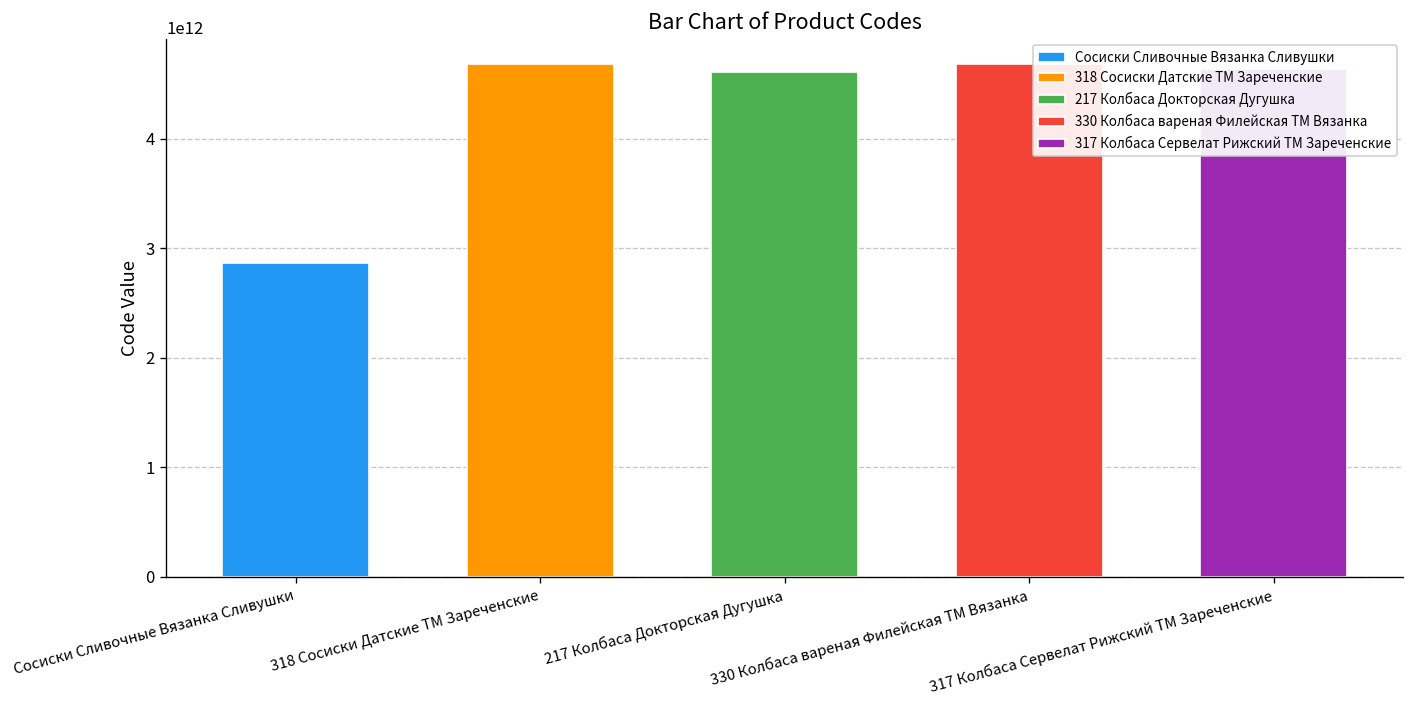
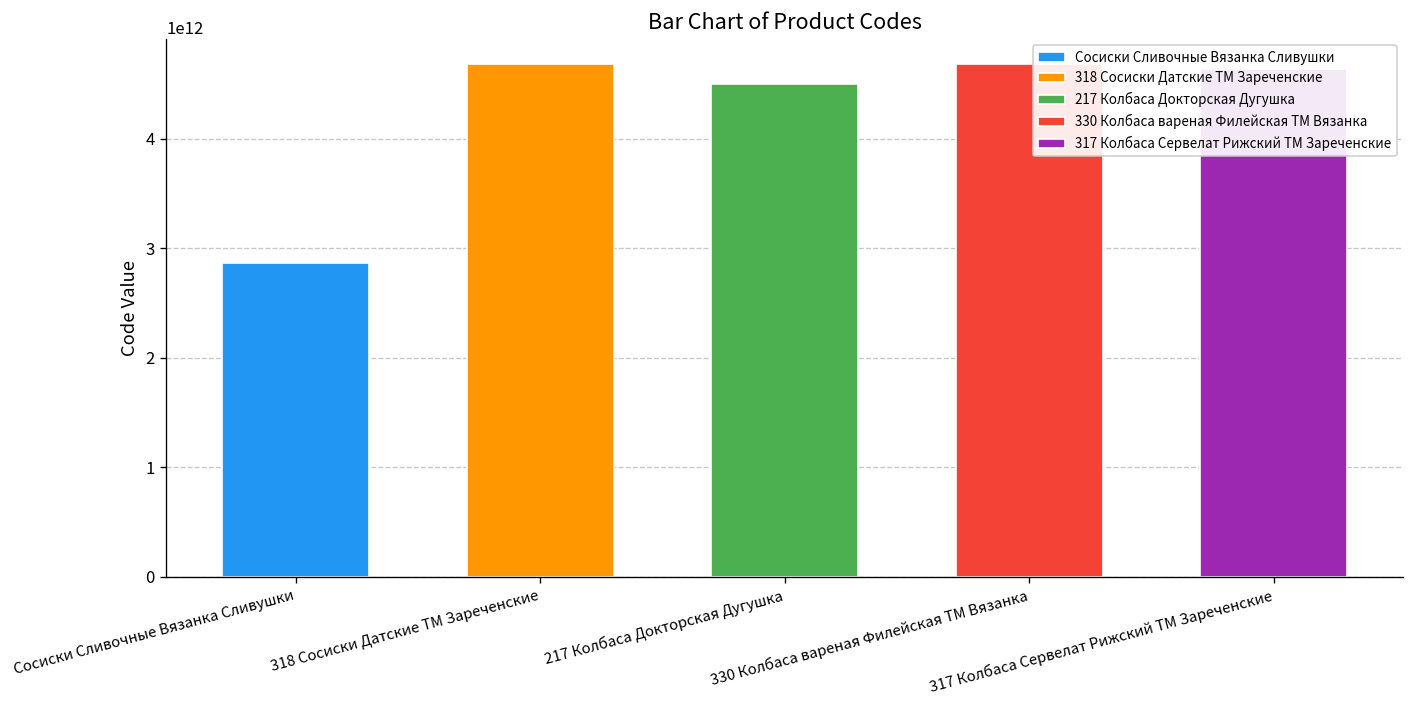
217 Колбаса Докторская Дугушка: 4600000000000 -> 4500000000000
